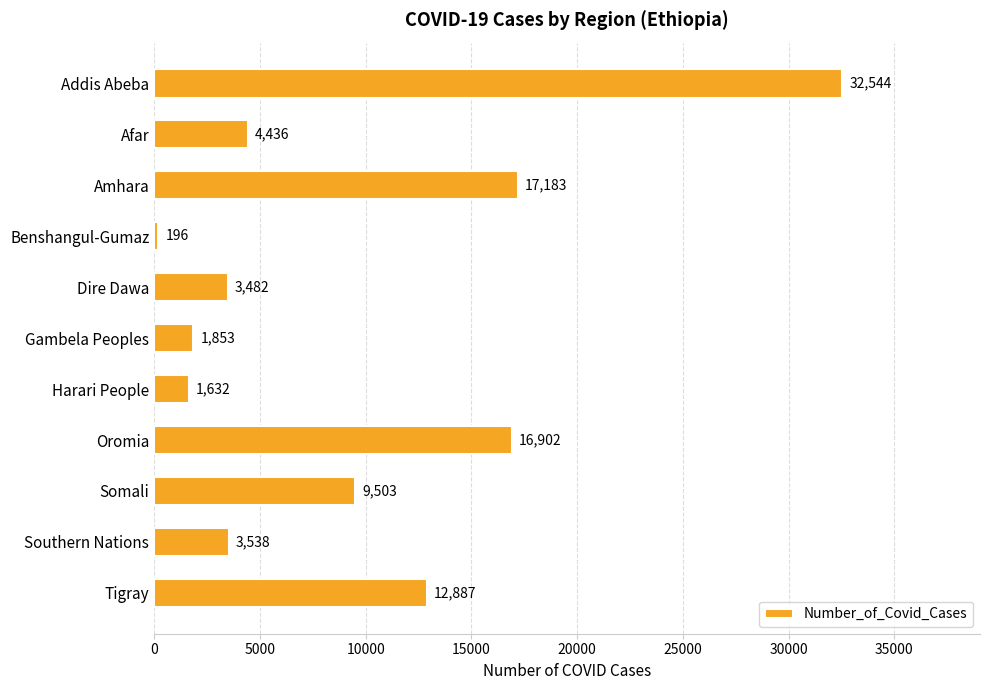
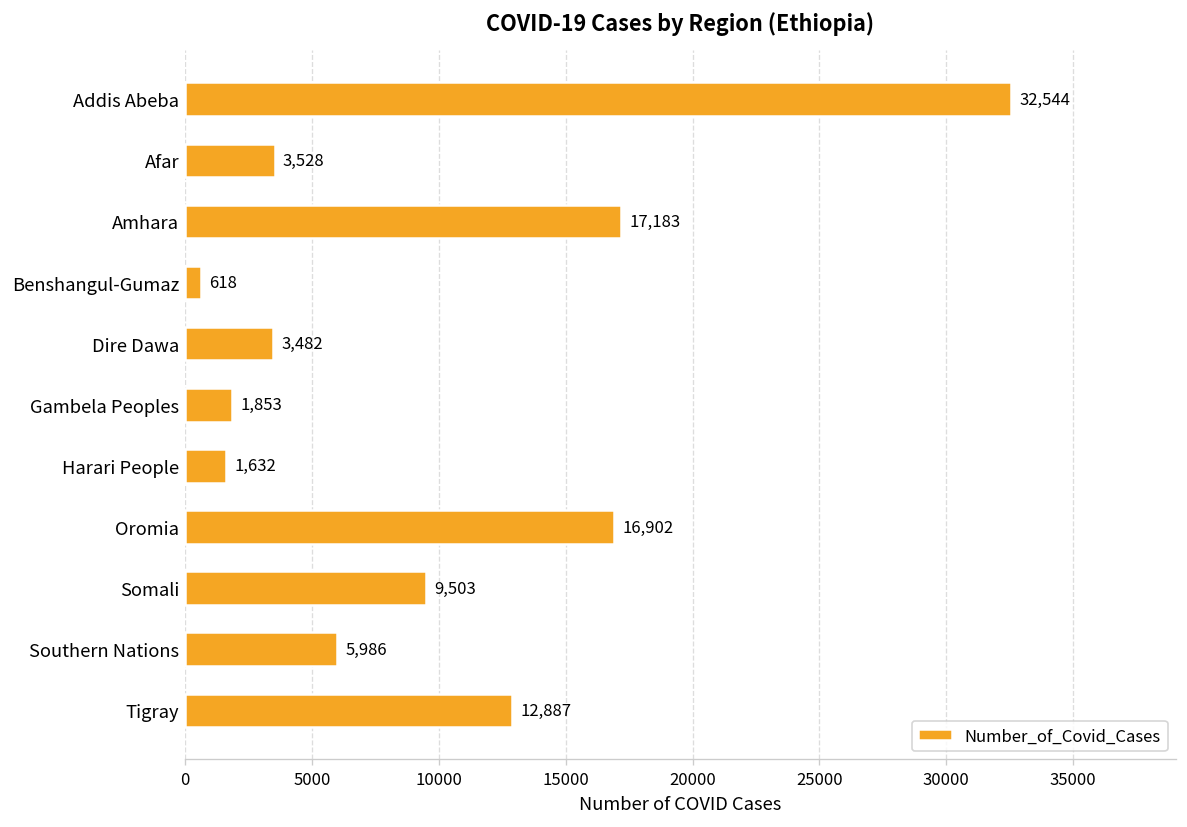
Afar: 4,436 -> 3,528
Benshangul-Gumaz: 196 -> 618
Southern Nations: 3,538 -> 5,986
